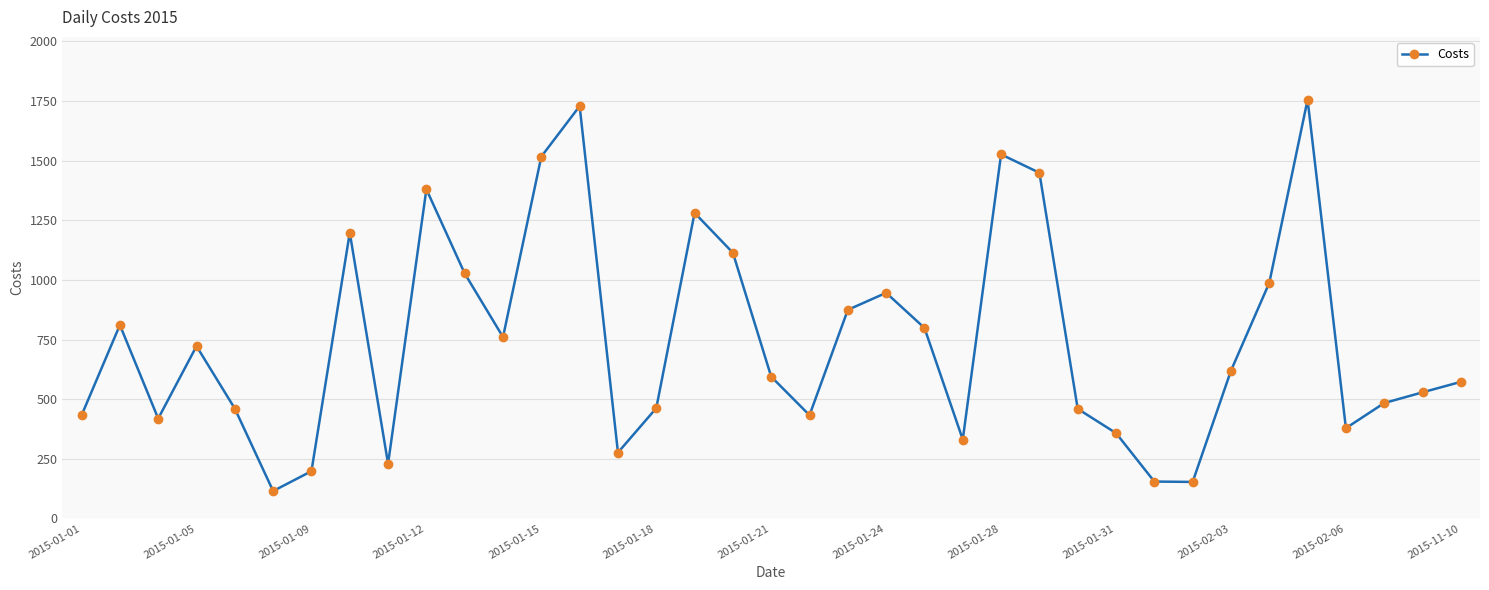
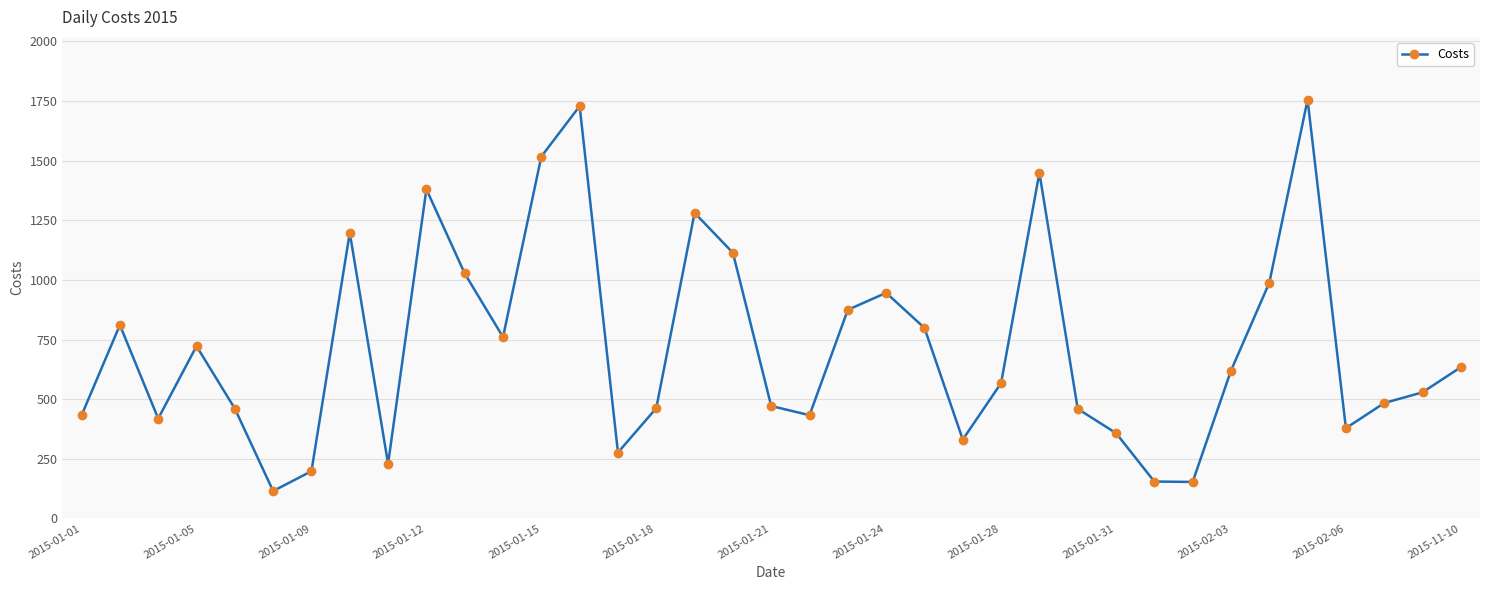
2015-01-21: 590 -> 470
2015-01-28: 1530 -> 570
2015-11-10: 570 -> 630
